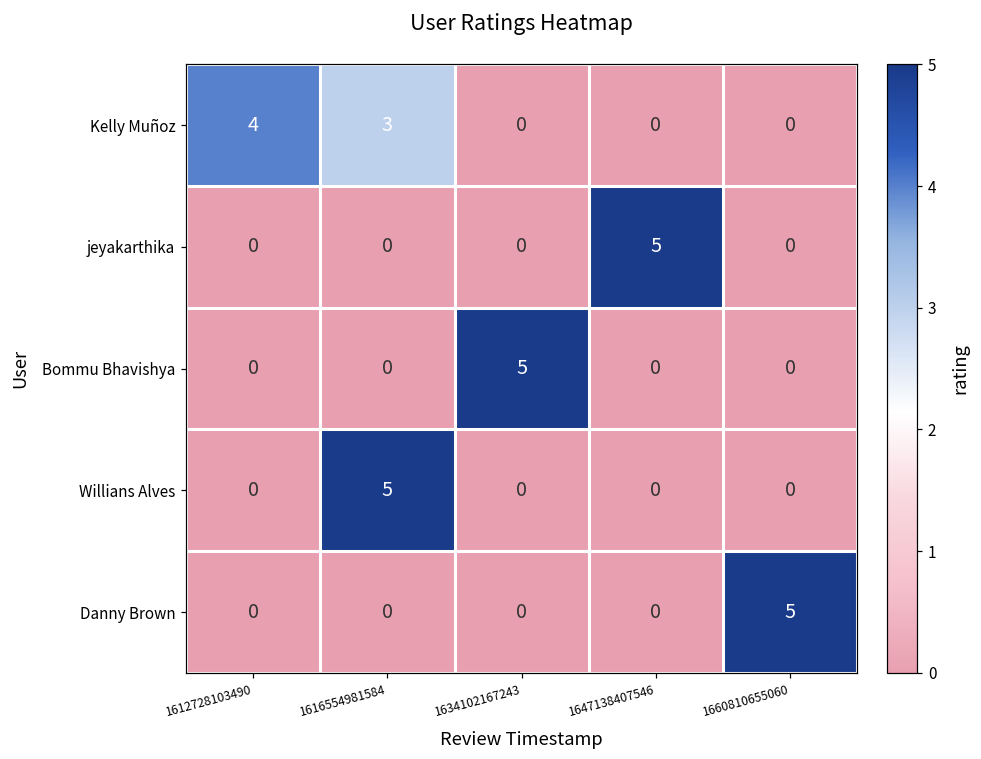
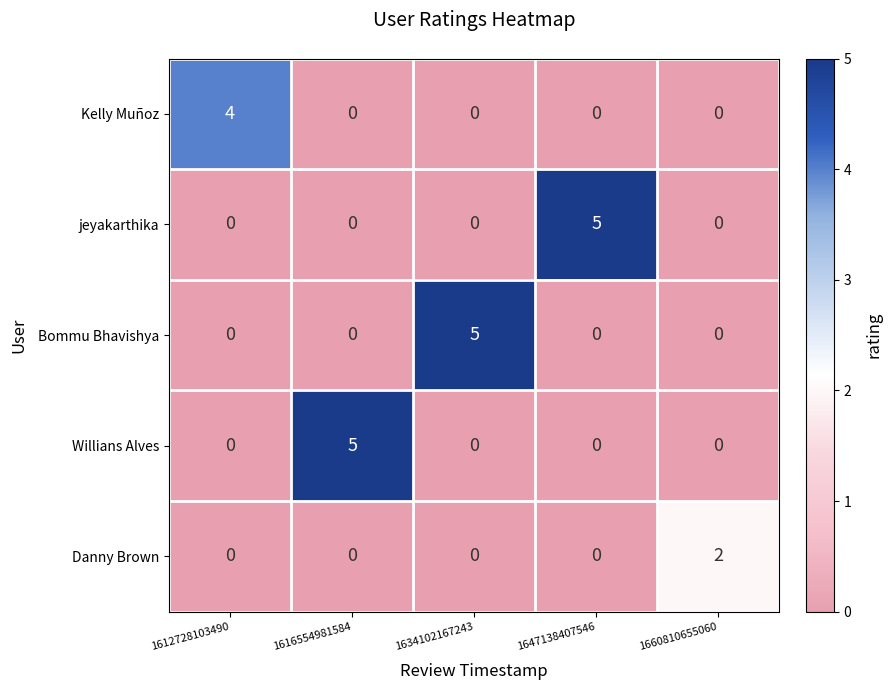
Kelly Muñoz, 1616554981584: 3 -> 0
Danny Brown, 1660810655060: 5 -> 2
